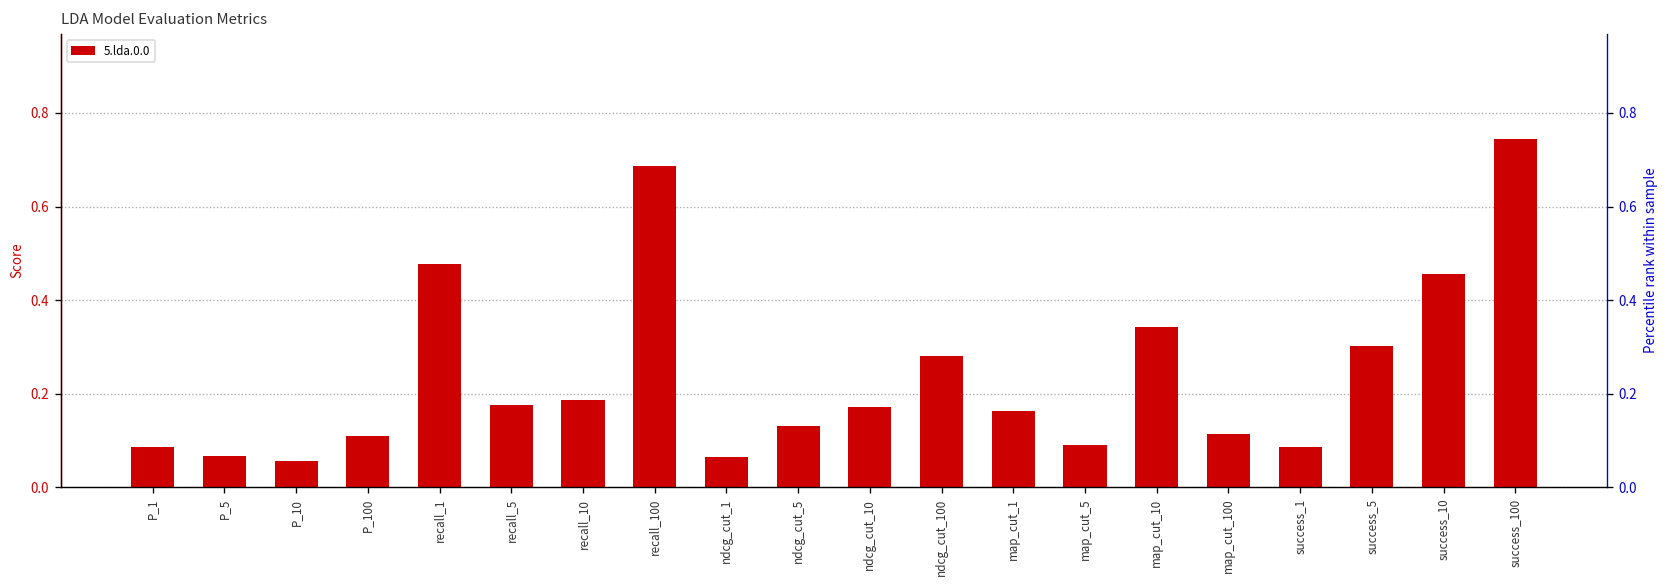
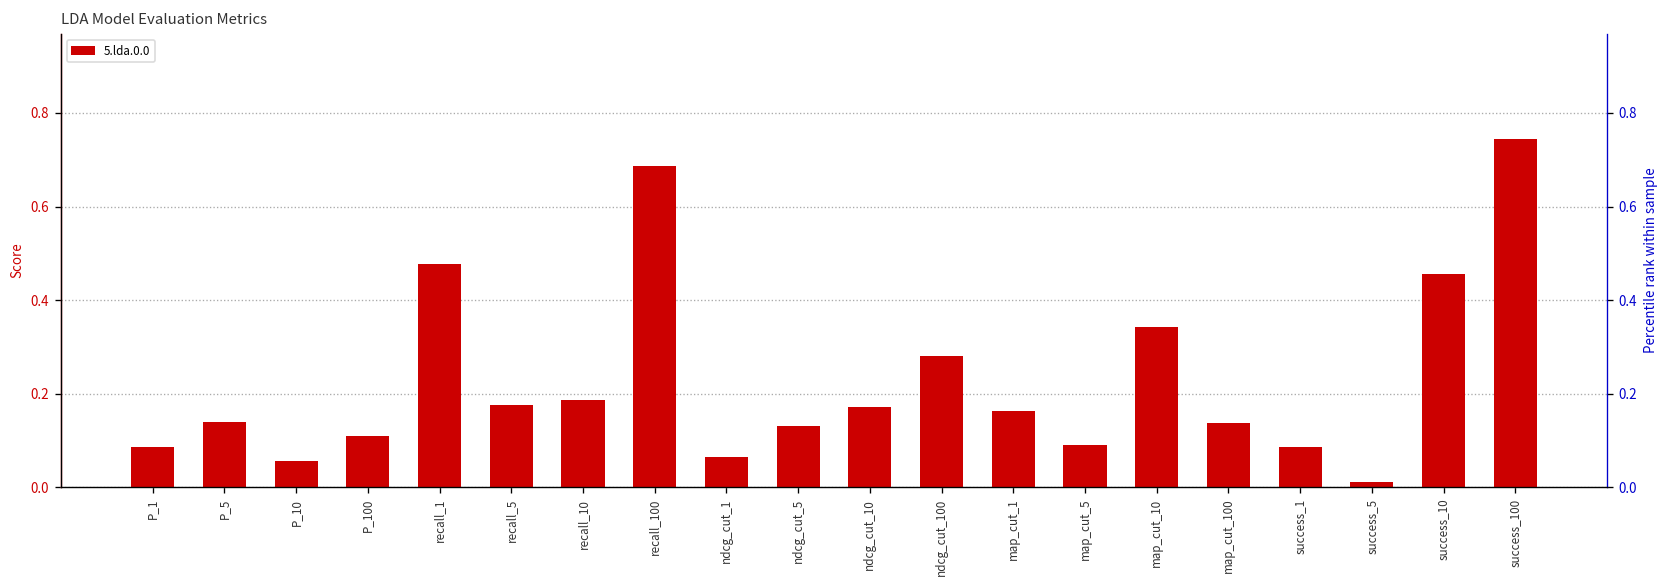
P_5: 0.07 -> 0.14
map_cut_100: 0.11 -> 0.14
success_5: 0.30 -> 0.01
